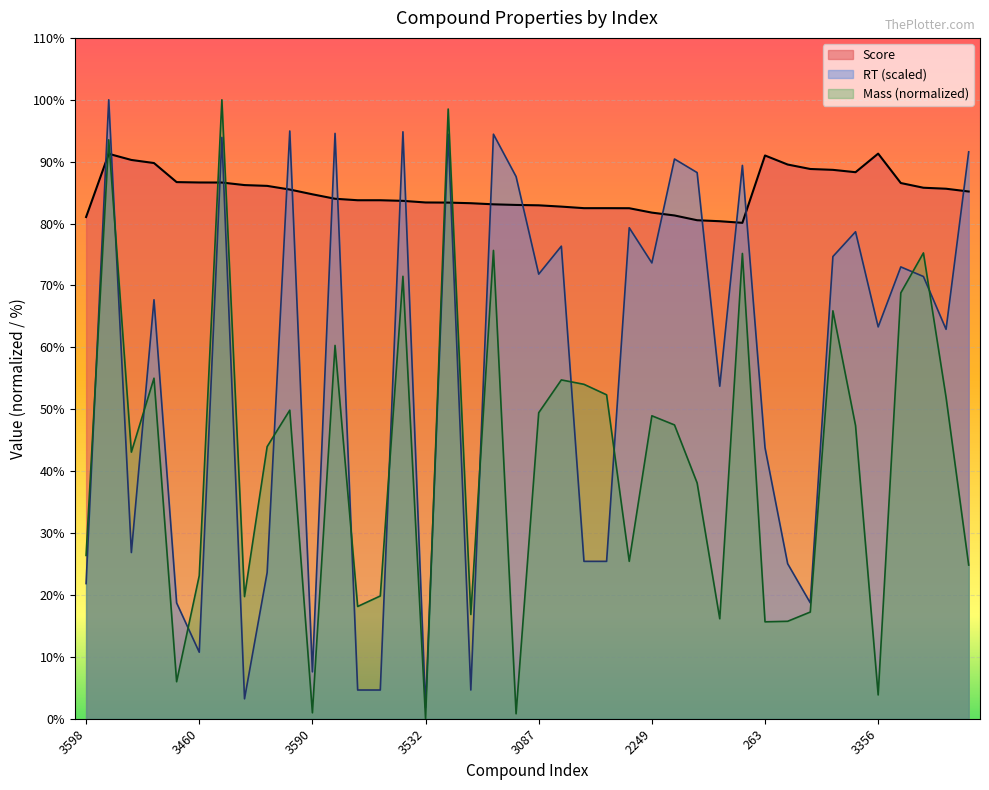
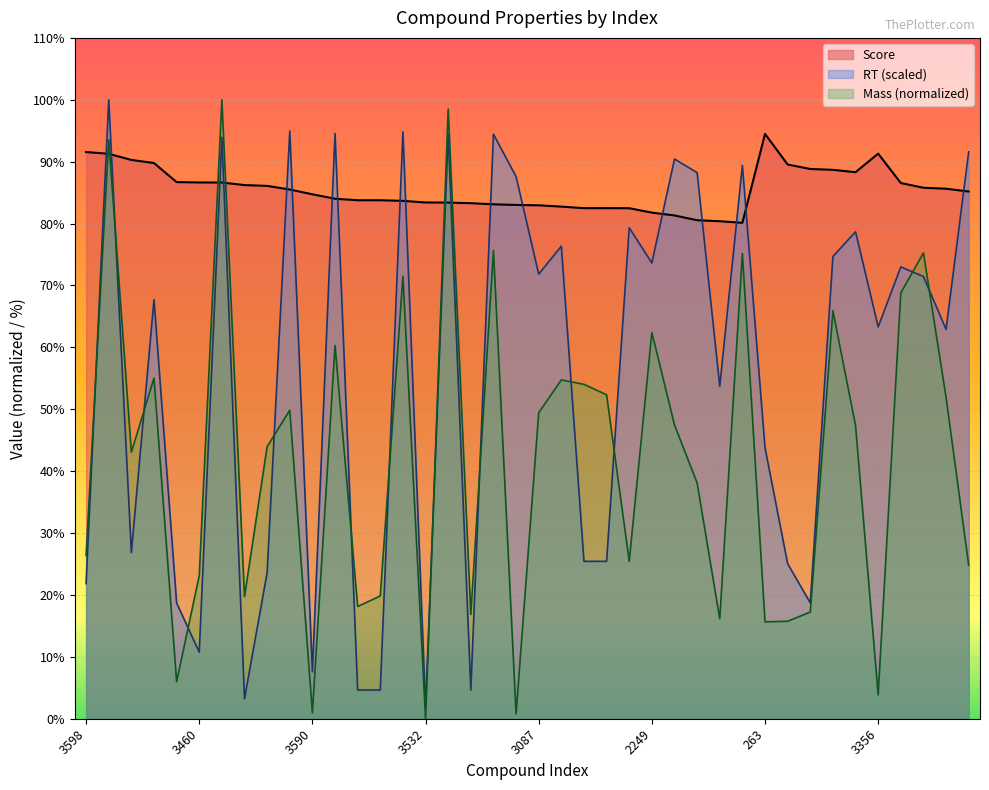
Score, 3598: 81% -> 92%
Mass (normalized), 2249: 49% -> 62%
Score, 263: 91% -> 94%
